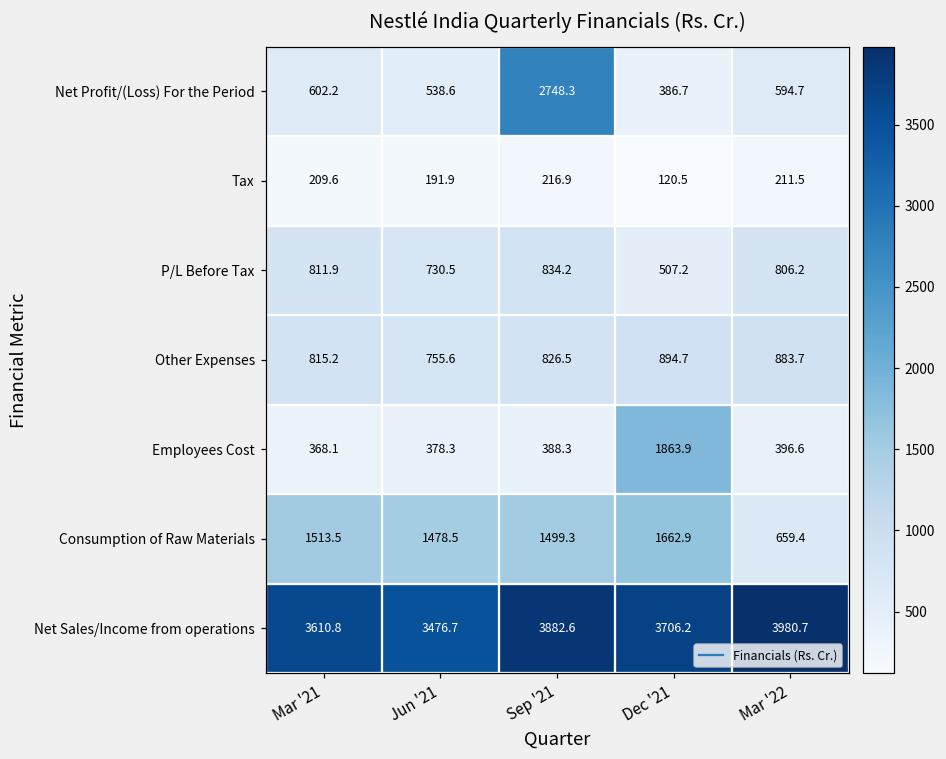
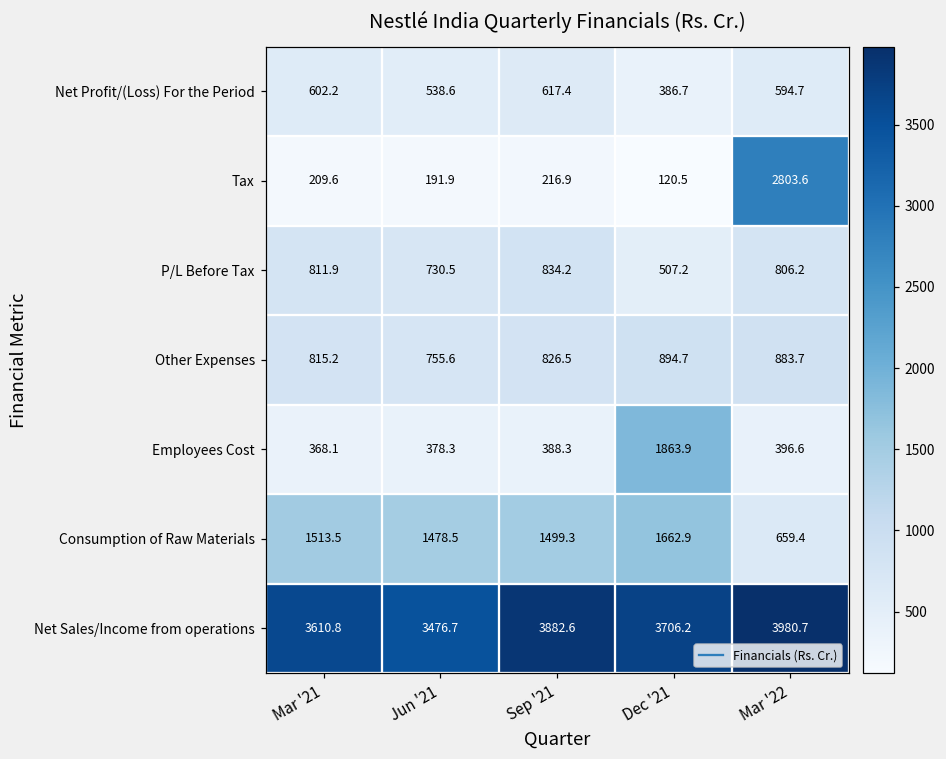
Net Profit/(Loss) For the Period, Sep '21: 2748.3 -> 617.4
Tax, Mar '22: 211.5 -> 2803.6
